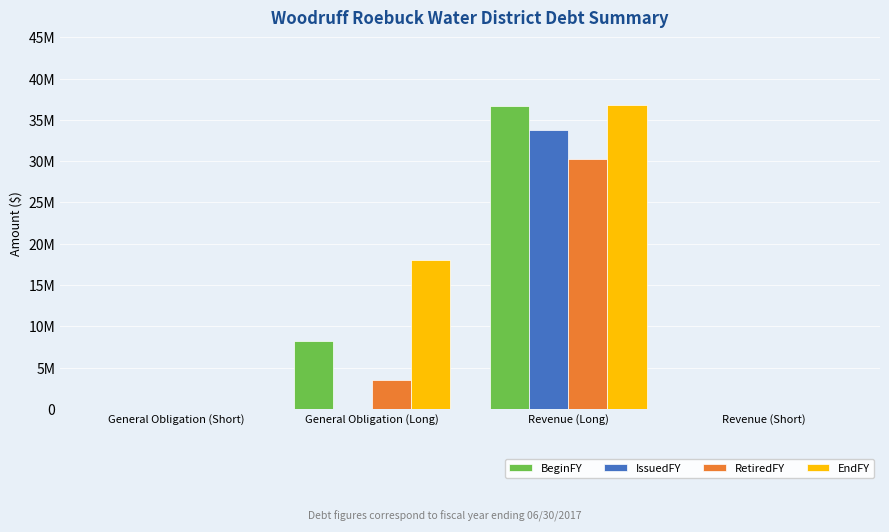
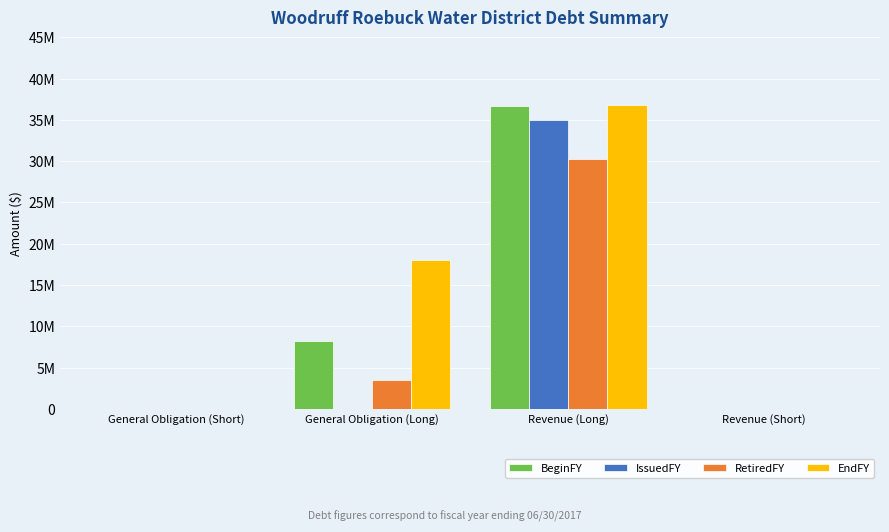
IssuedFY, Revenue (Long): 34000000 -> 35000000
